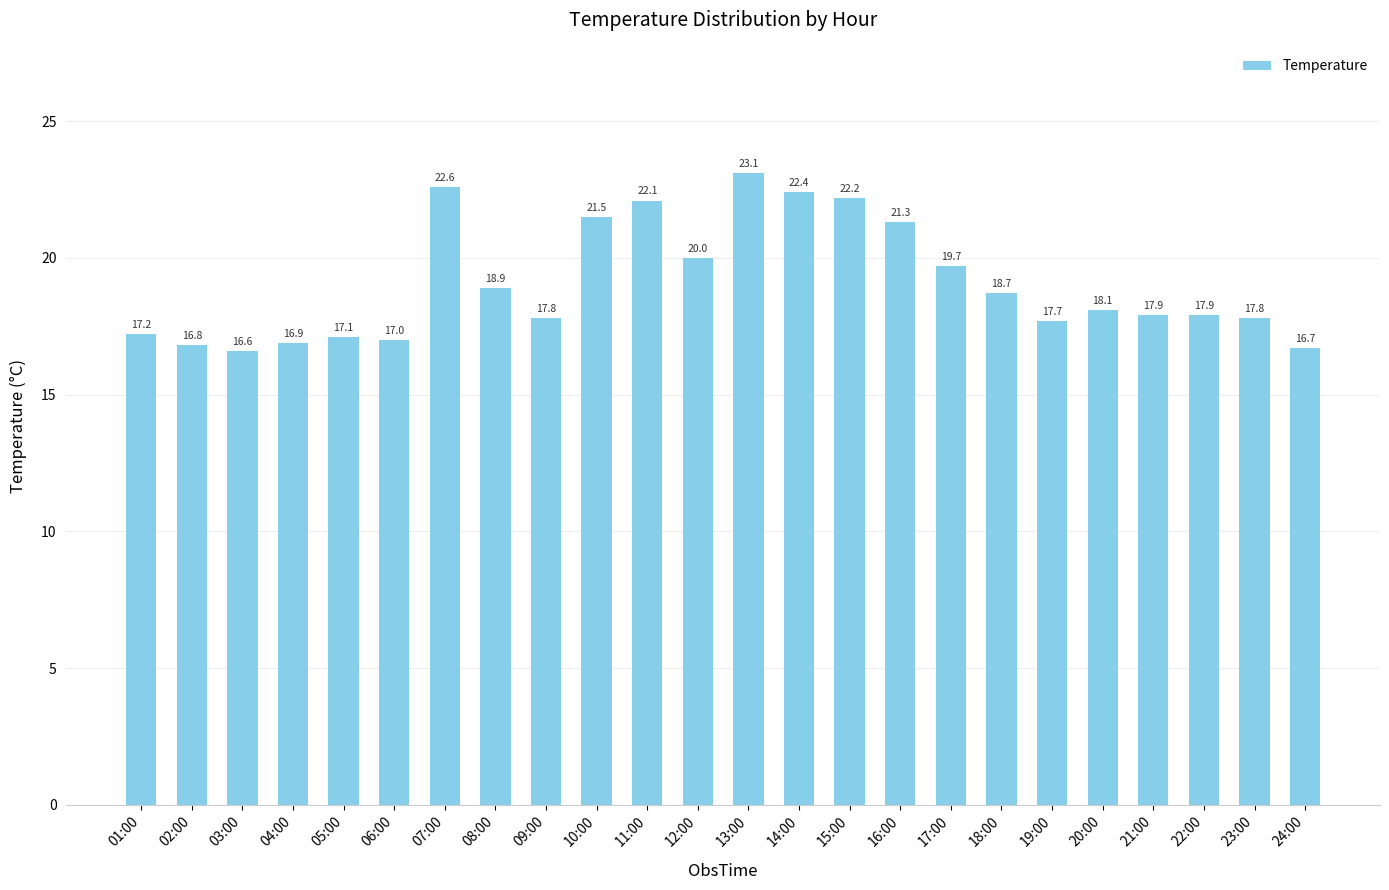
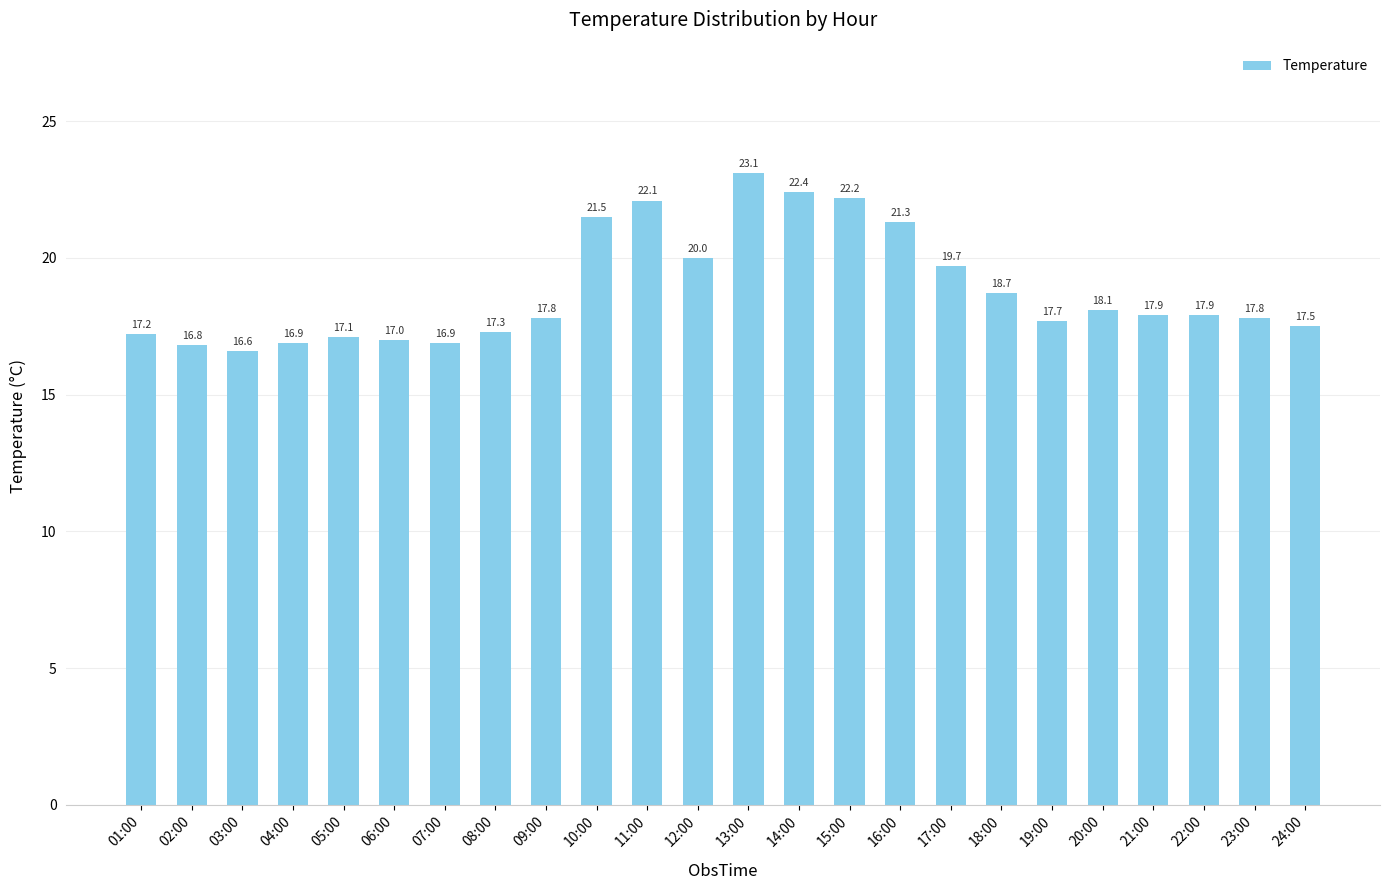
07:00: 22.6 -> 16.9
08:00: 18.9 -> 17.3
24:00: 16.7 -> 17.5
